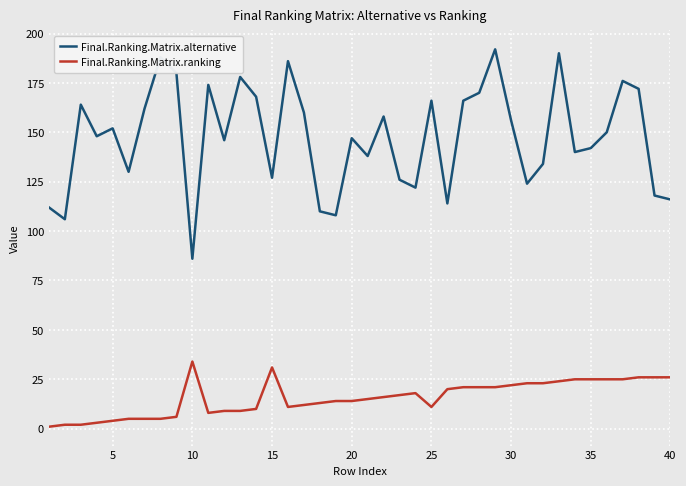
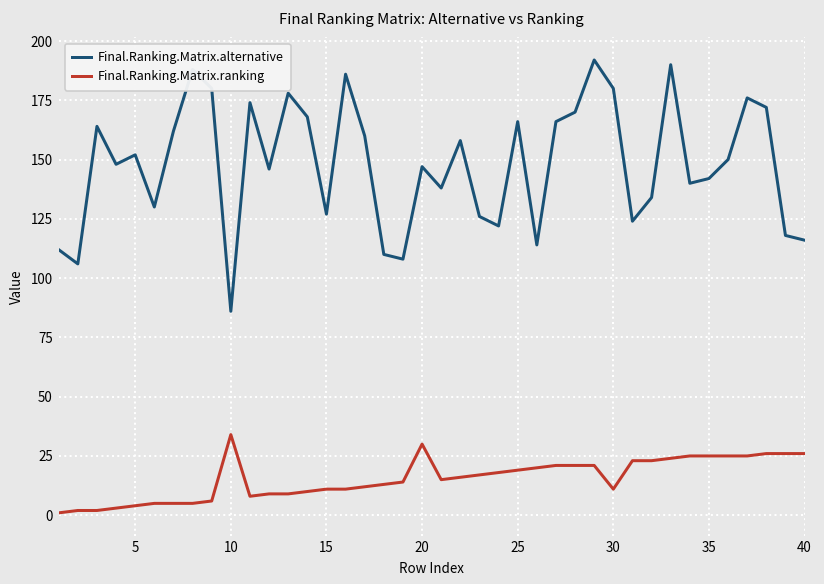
Final.Ranking.Matrix.ranking, 15: 31 -> 11
Final.Ranking.Matrix.ranking, 20: 14 -> 30
Final.Ranking.Matrix.ranking, 25: 11 -> 19
Final.Ranking.Matrix.alternative, 30: 156 -> 180
Final.Ranking.Matrix.ranking, 30: 22 -> 11
